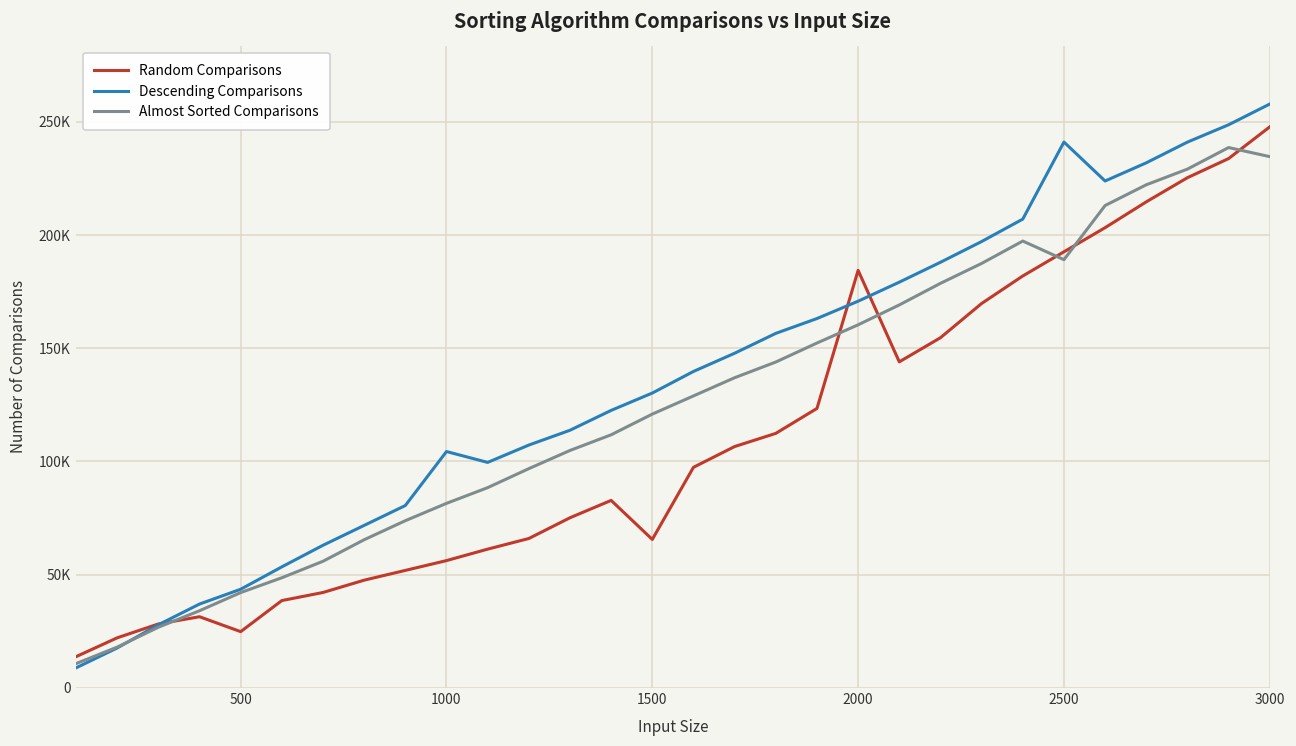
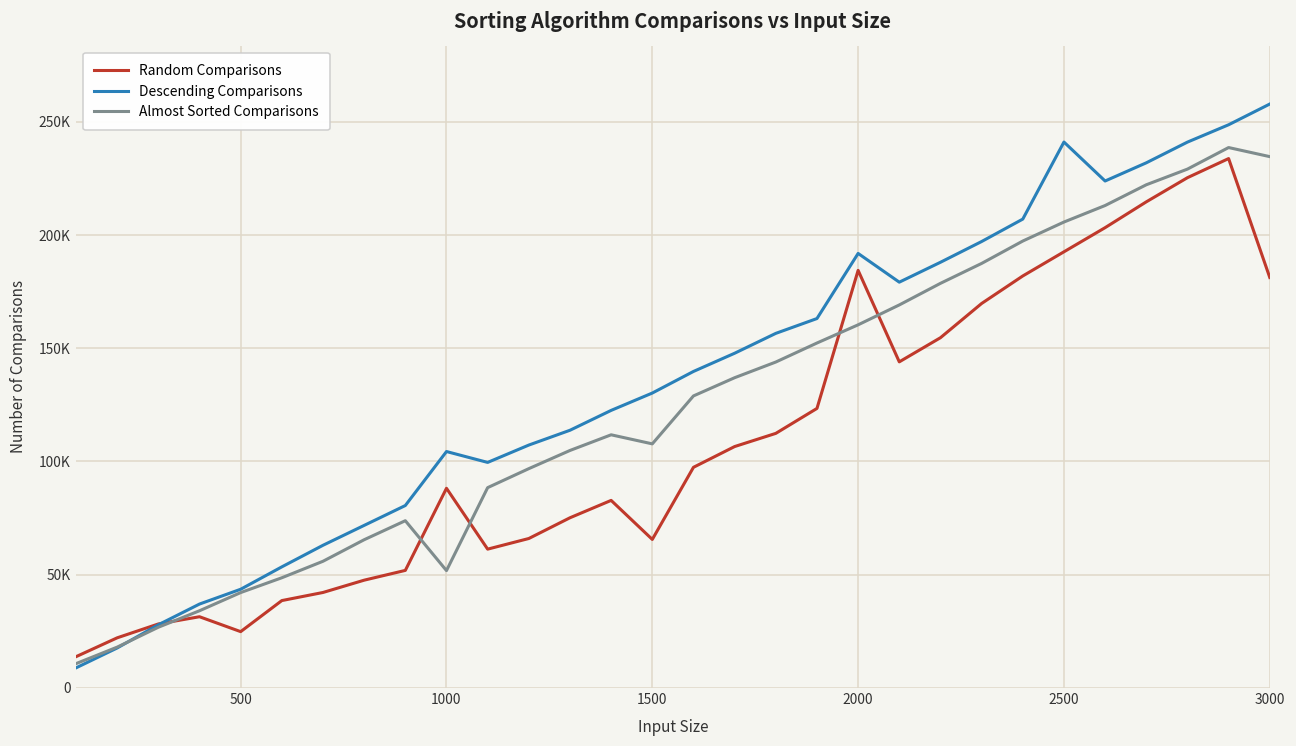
Random Comparisons, 1000: 56000 -> 88000
Almost Sorted Comparisons, 1000: 81000 -> 52000
Almost Sorted Comparisons, 1500: 121000 -> 108000
Descending Comparisons, 2000: 171000 -> 192000
Almost Sorted Comparisons, 2500: 189000 -> 206000
Random Comparisons, 3000: 248000 -> 181000
